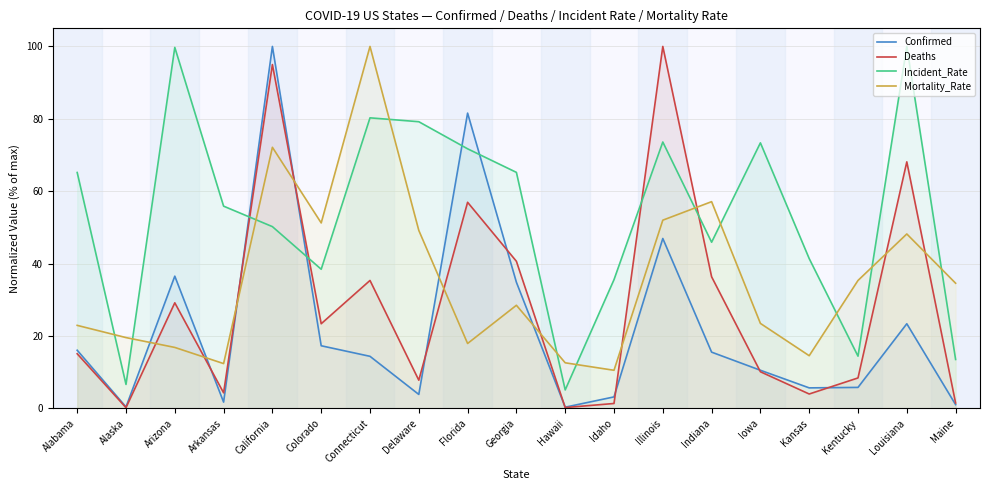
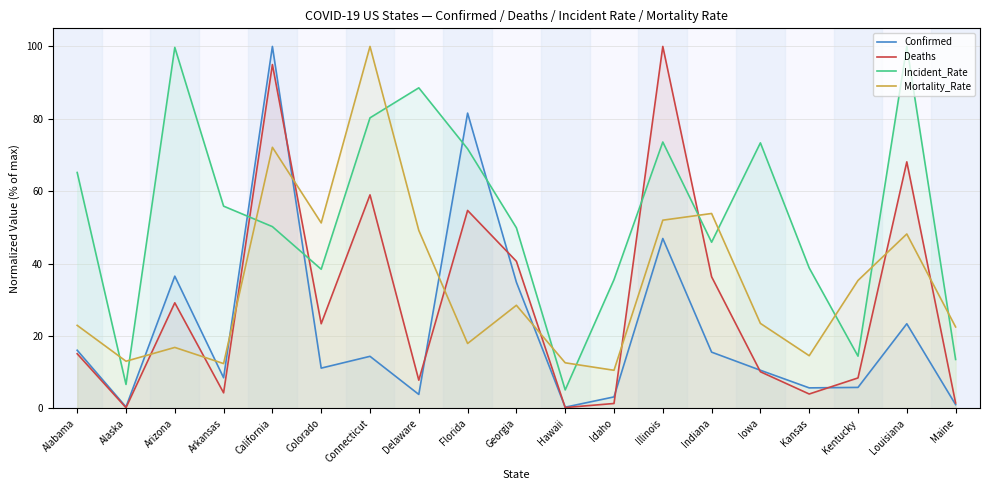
Mortality_Rate, Alaska: 20 -> 13
Confirmed, Arkansas: 2 -> 8
Confirmed, Colorado: 17 -> 11
Deaths, Connecticut: 35 -> 59
Incident_Rate, Delaware: 79 -> 89
Deaths, Florida: 57 -> 55
Incident_Rate, Georgia: 65 -> 50
Mortality_Rate, Indiana: 57 -> 54
Incident_Rate, Kansas: 41 -> 39
Mortality_Rate, Maine: 35 -> 23
